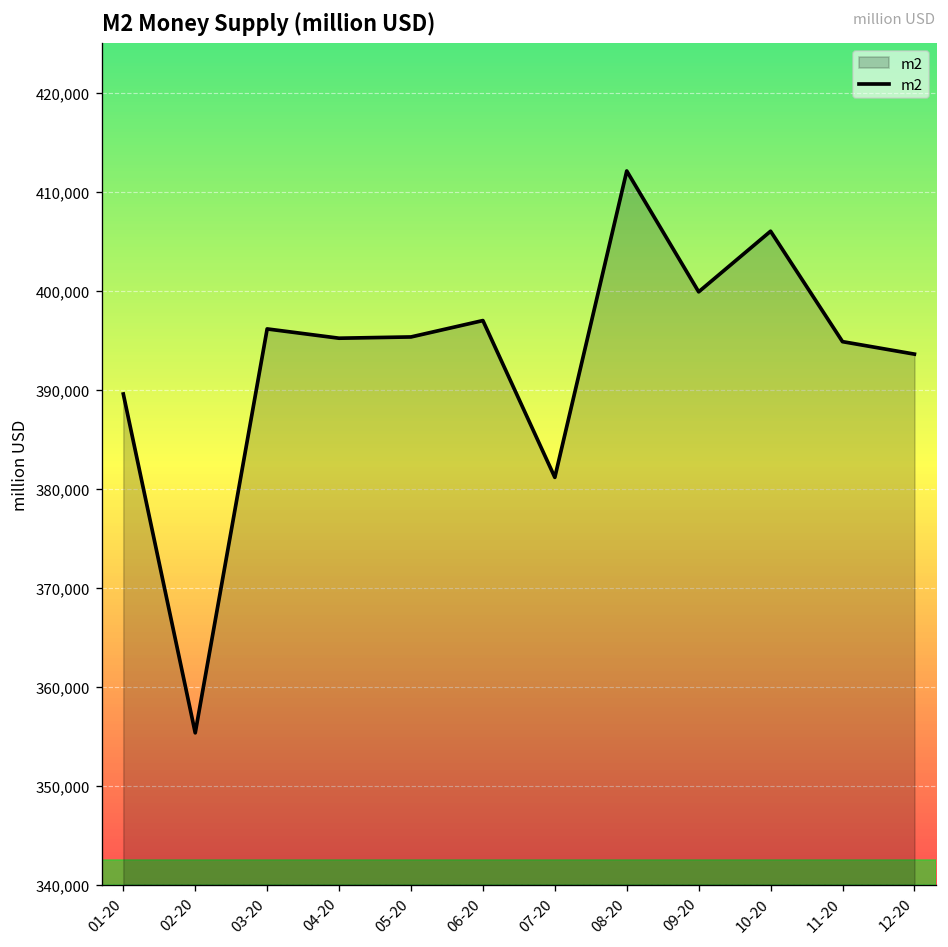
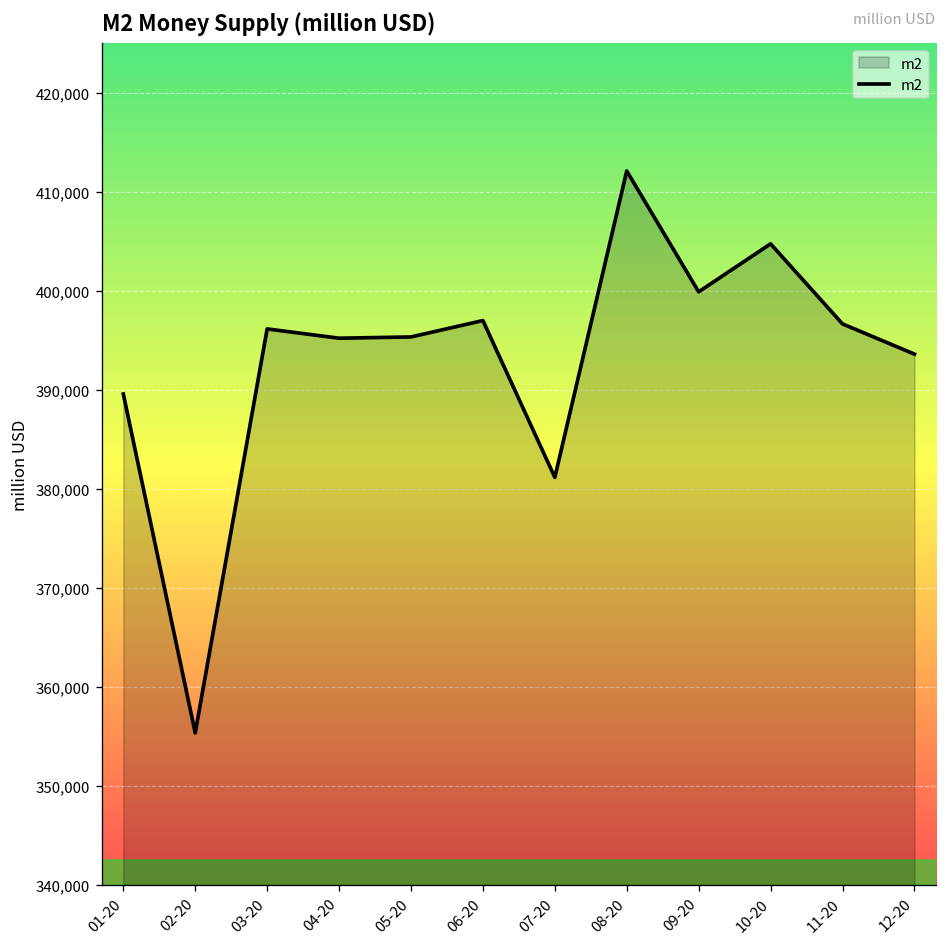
10-20: 406,000 -> 405,000
11-20: 395,000 -> 397,000
